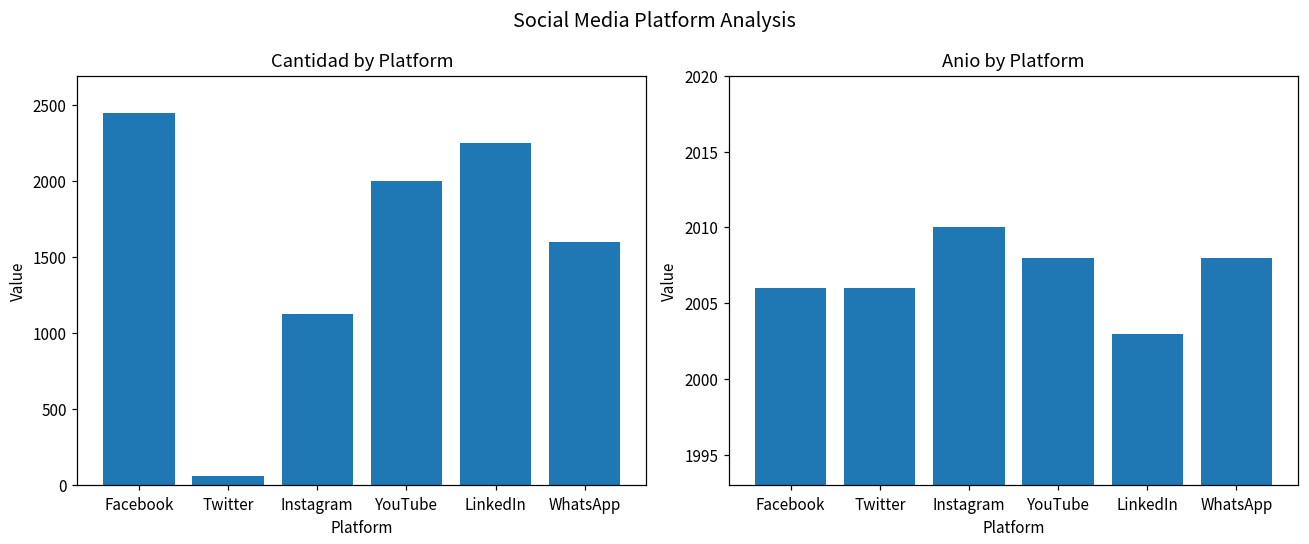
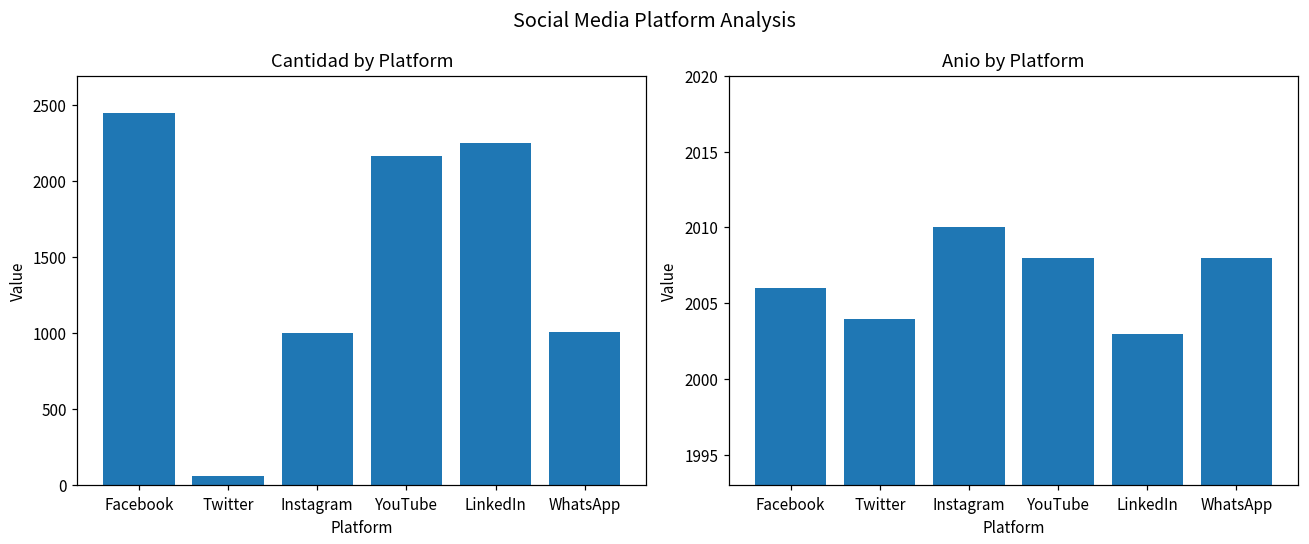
Cantidad by Platform, Instagram: 1130 -> 1000
Cantidad by Platform, YouTube: 2000 -> 2170
Cantidad by Platform, WhatsApp: 1600 -> 1010
Anio by Platform, Twitter: 2006 -> 2004
